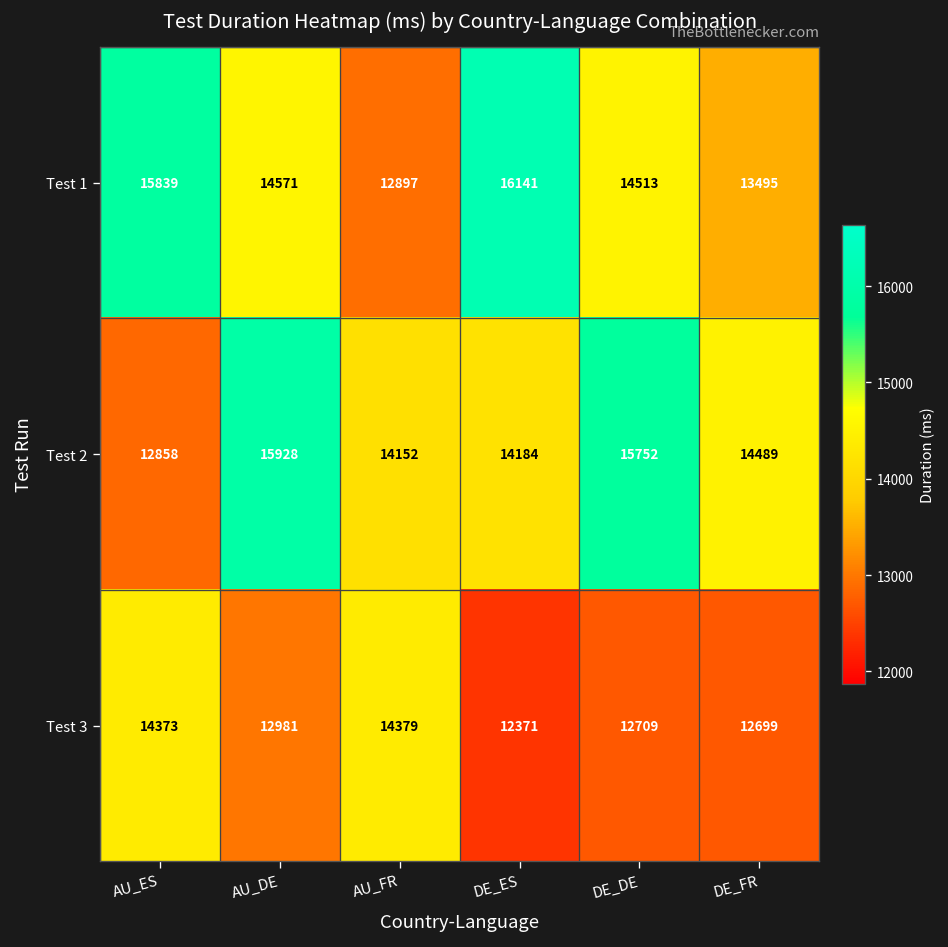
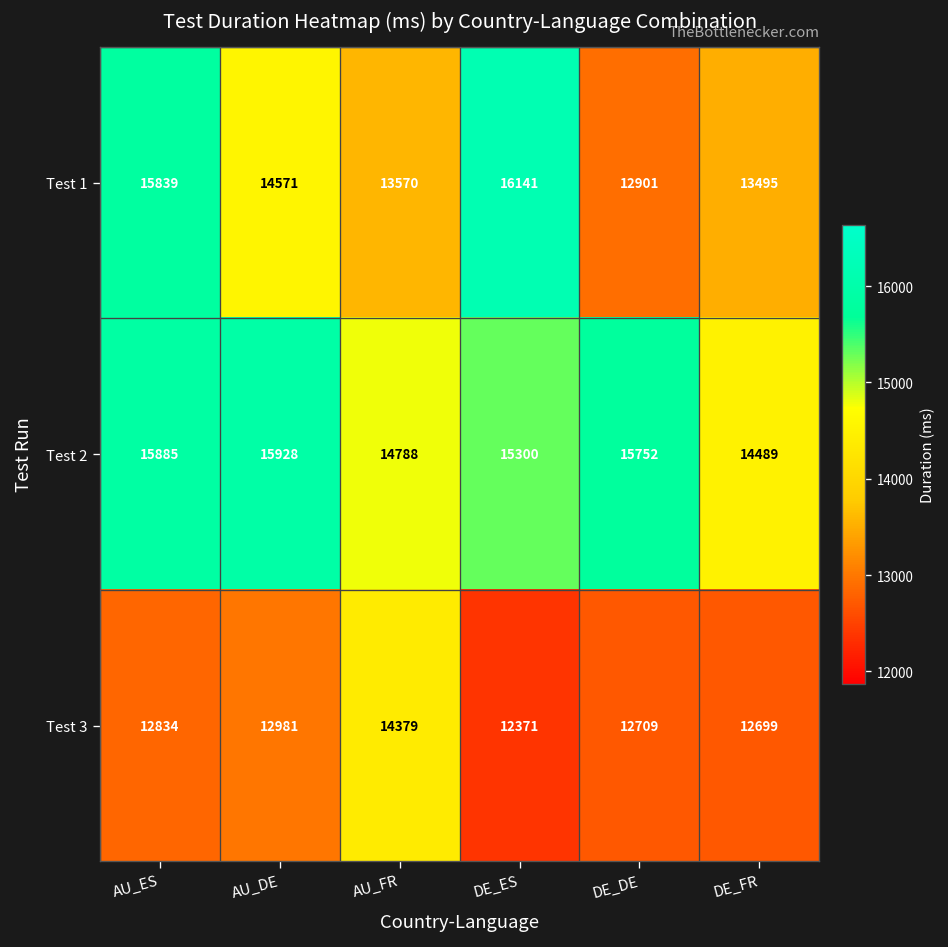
Test 1, AU_FR: 12897 -> 13570
Test 1, DE_DE: 14513 -> 12901
Test 2, AU_ES: 12858 -> 15885
Test 2, AU_FR: 14152 -> 14788
Test 2, DE_ES: 14184 -> 15300
Test 3, AU_ES: 14373 -> 12834
